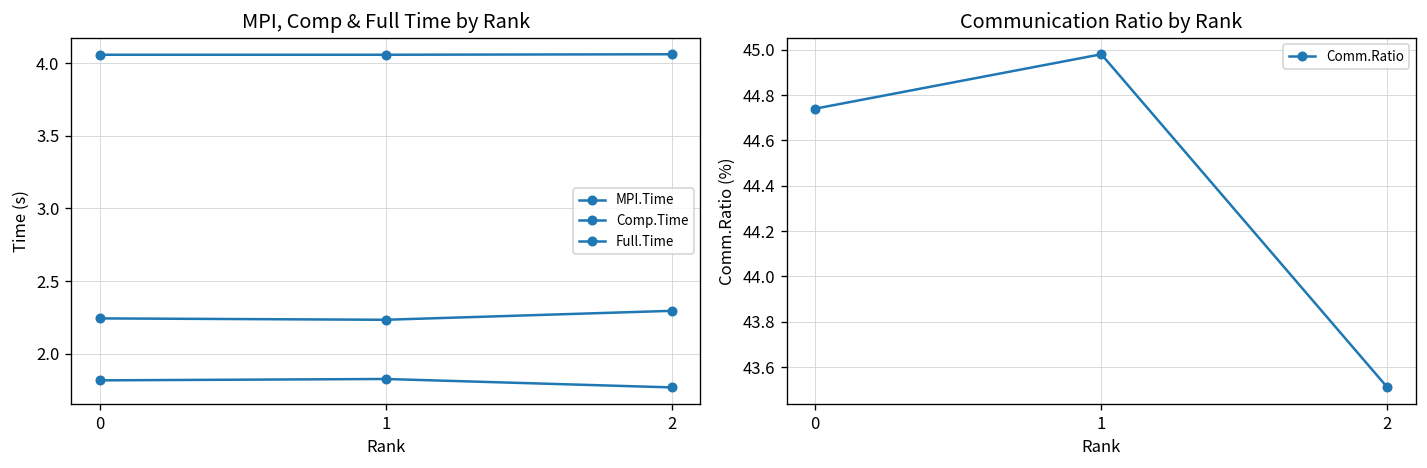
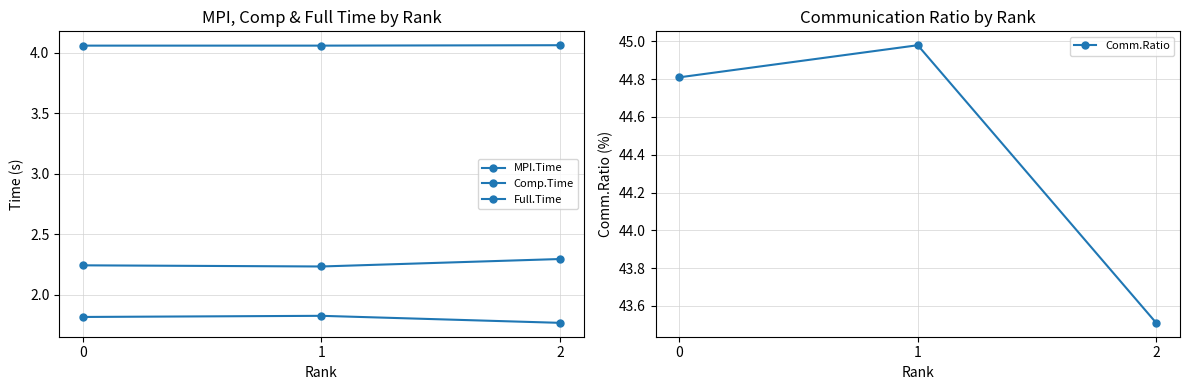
Communication Ratio by Rank, 0: 44.74 -> 44.81
